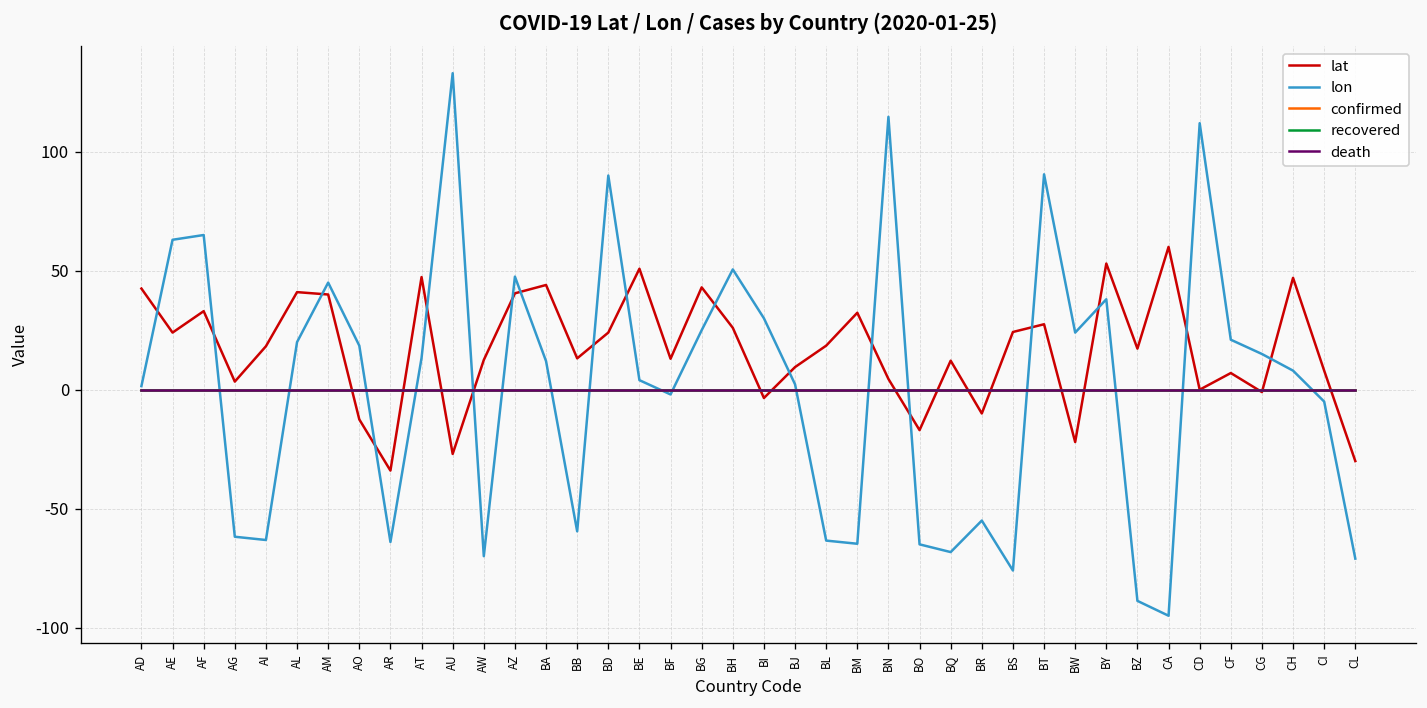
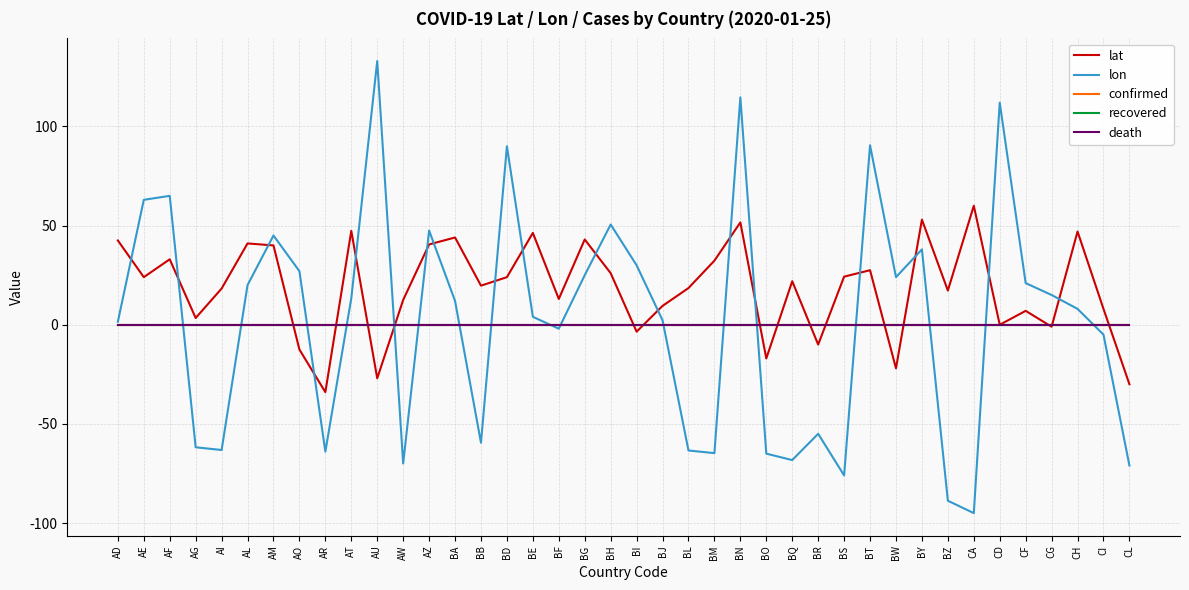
lon, AO: 19 -> 27
lat, BB: 13 -> 20
lat, BE: 51 -> 46
lat, BN: 5 -> 52
lat, BQ: 12 -> 22
